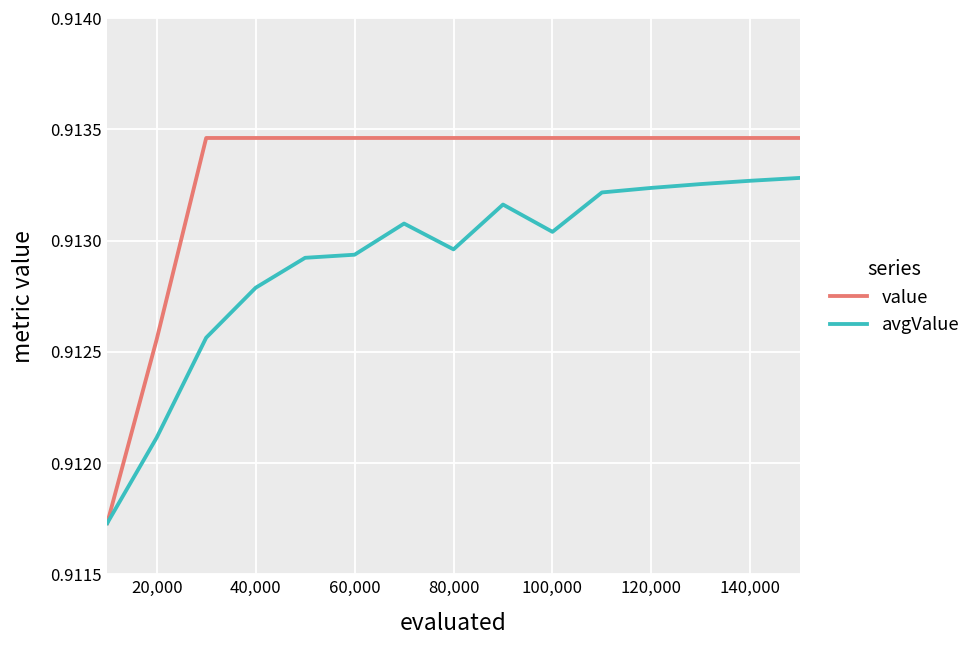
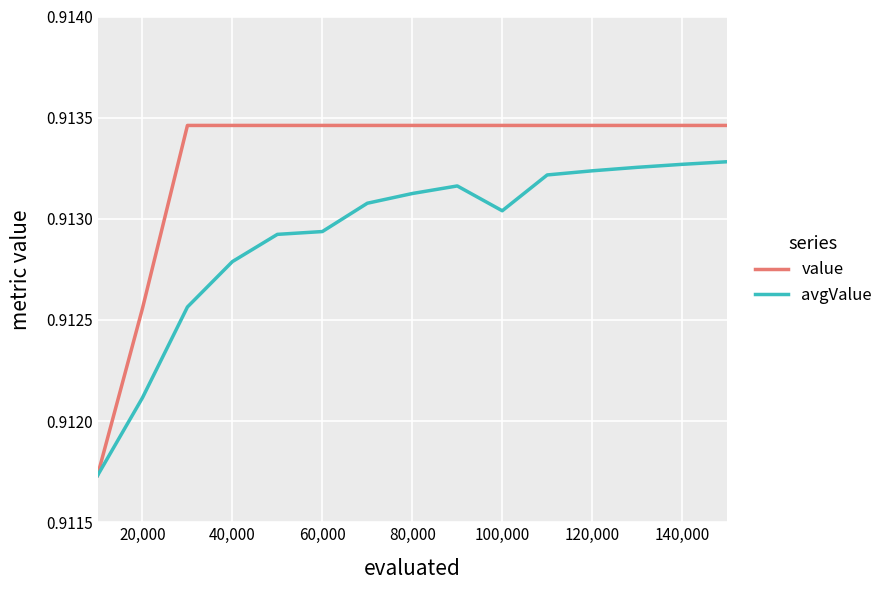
avgValue, 80,000: 0.91296 -> 0.91313
